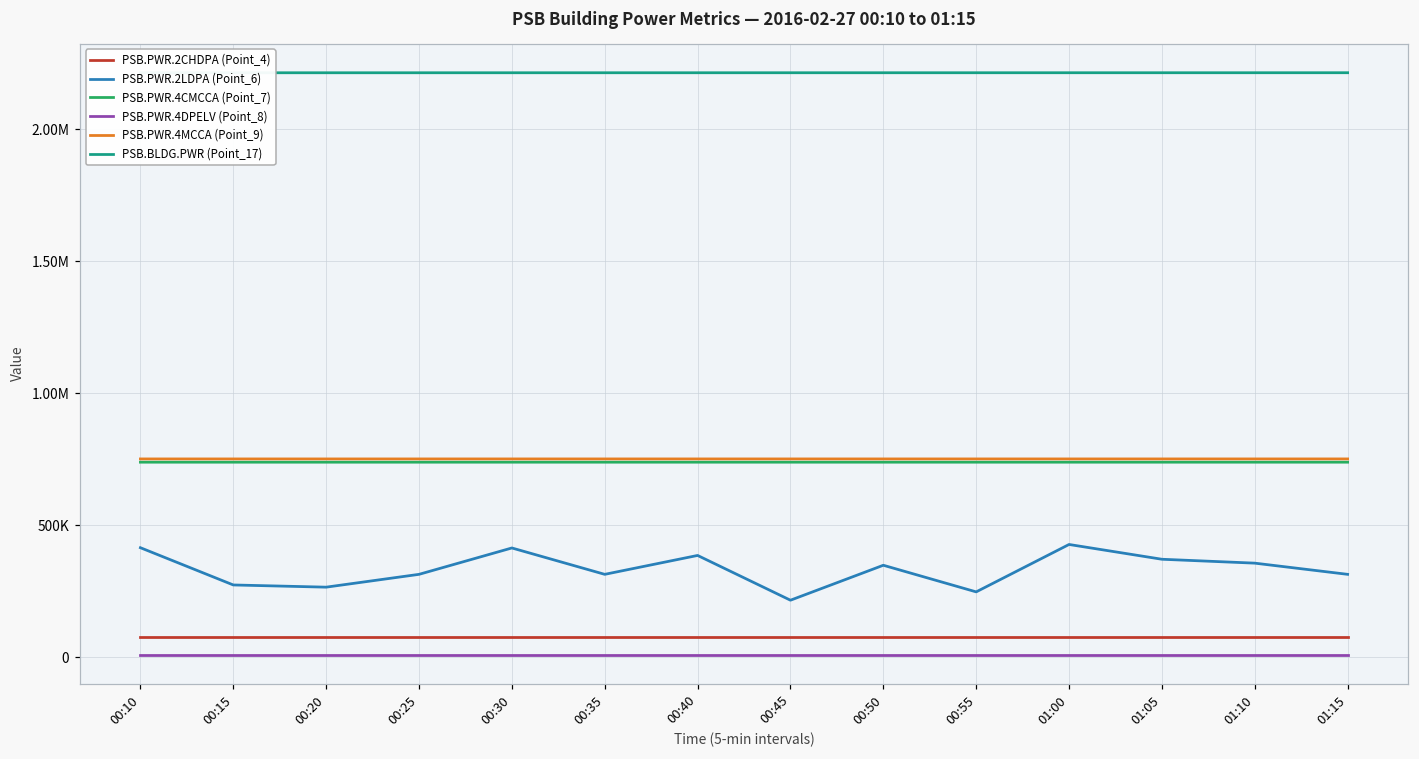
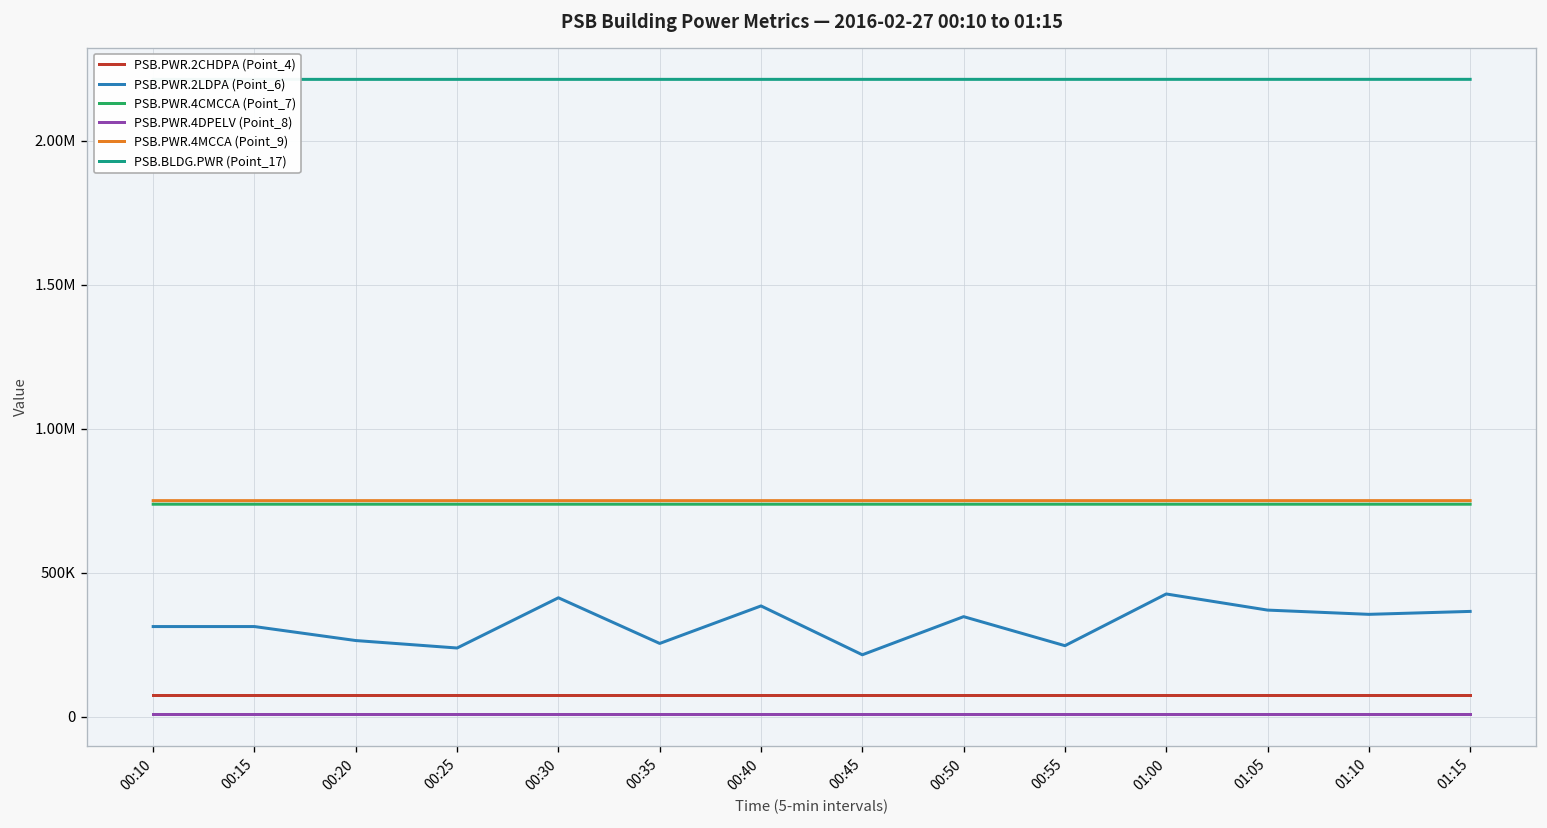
PSB.PWR.2LDPA (Point_6), 00:10: 410000 -> 310000
PSB.PWR.2LDPA (Point_6), 00:15: 270000 -> 310000
PSB.PWR.2LDPA (Point_6), 00:25: 310000 -> 240000
PSB.PWR.2LDPA (Point_6), 00:35: 310000 -> 250000
PSB.PWR.2LDPA (Point_6), 01:15: 310000 -> 370000
